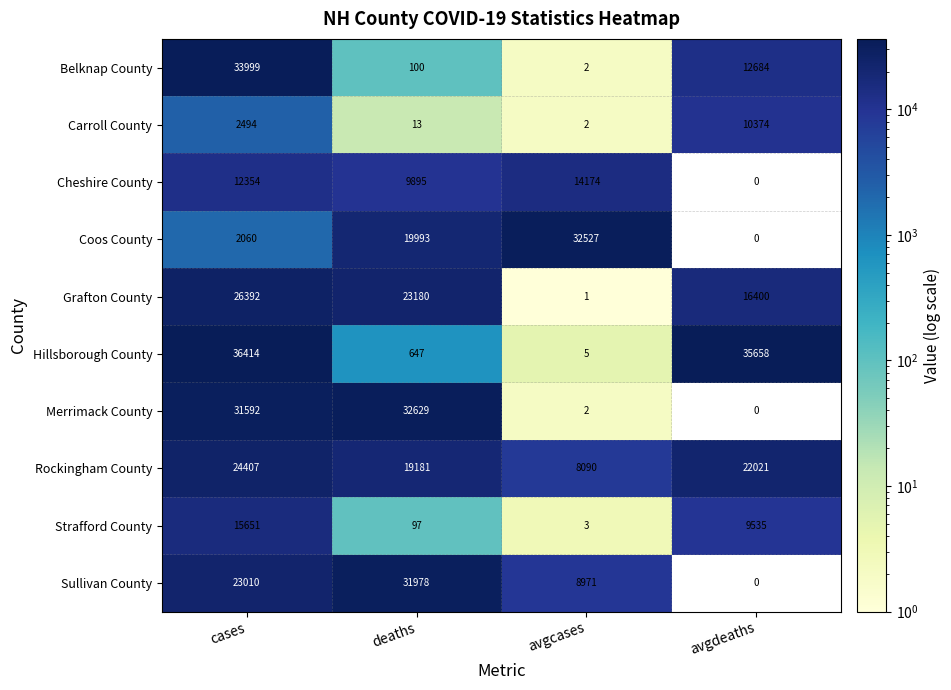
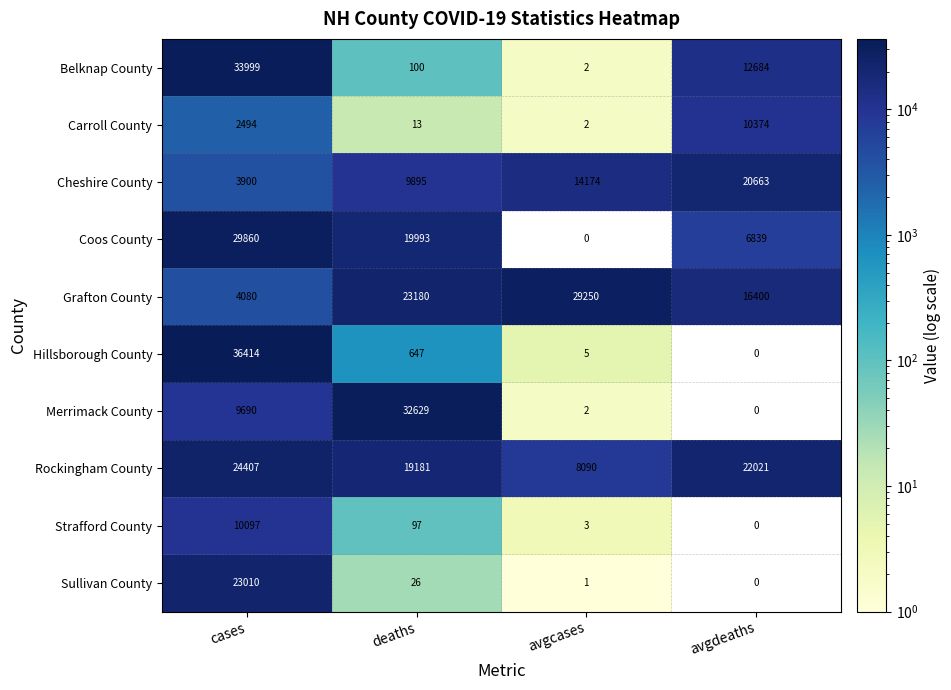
Cheshire County, cases: 12354 -> 3900
Cheshire County, avgdeaths: 0 -> 20663
Coos County, cases: 2060 -> 29860
Coos County, avgcases: 32527 -> 0
Coos County, avgdeaths: 0 -> 6839
Grafton County, cases: 26392 -> 4080
Grafton County, avgcases: 1 -> 29250
Hillsborough County, avgdeaths: 35658 -> 0
Merrimack County, cases: 31592 -> 9690
Strafford County, cases: 15651 -> 10097
Strafford County, avgdeaths: 9535 -> 0
Sullivan County, deaths: 31978 -> 26
Sullivan County, avgcases: 8971 -> 1
